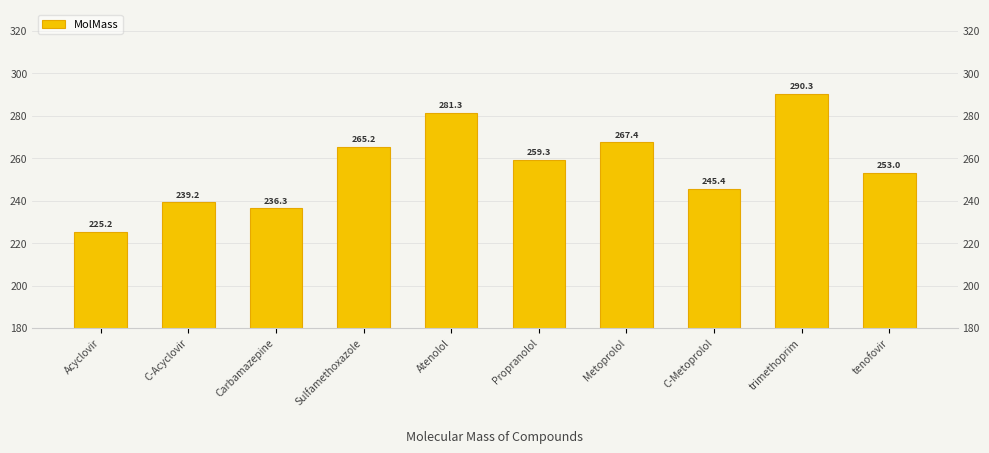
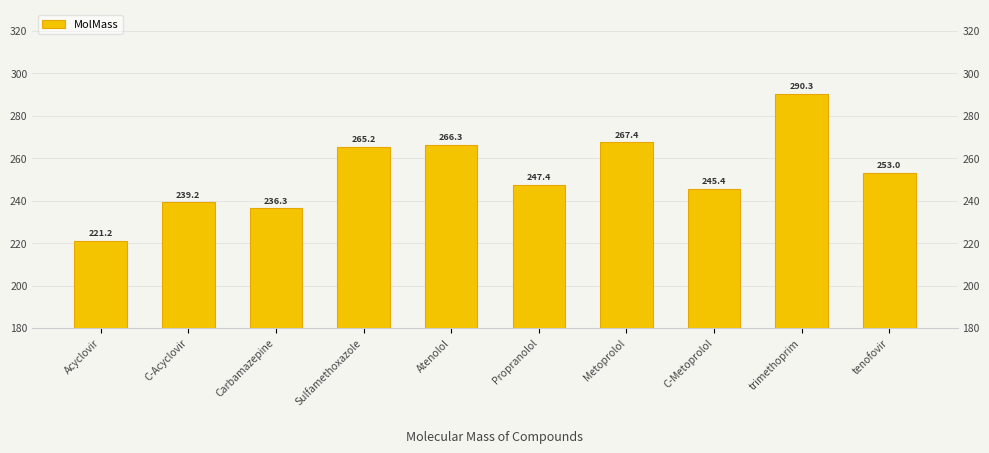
Acyclovir: 225.2 -> 221.2
Atenolol: 281.3 -> 266.3
Propranolol: 259.3 -> 247.4
